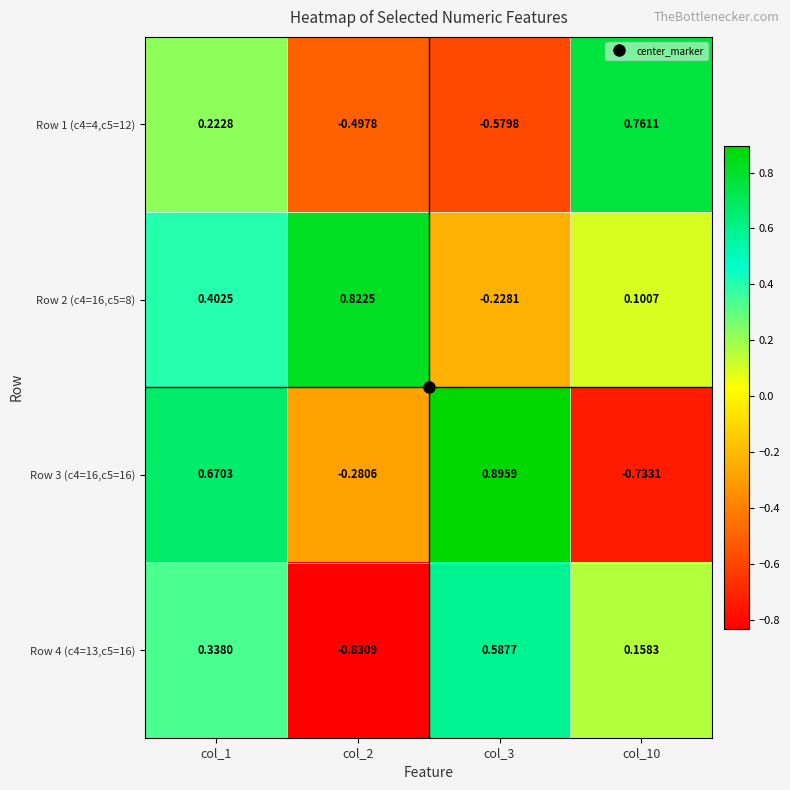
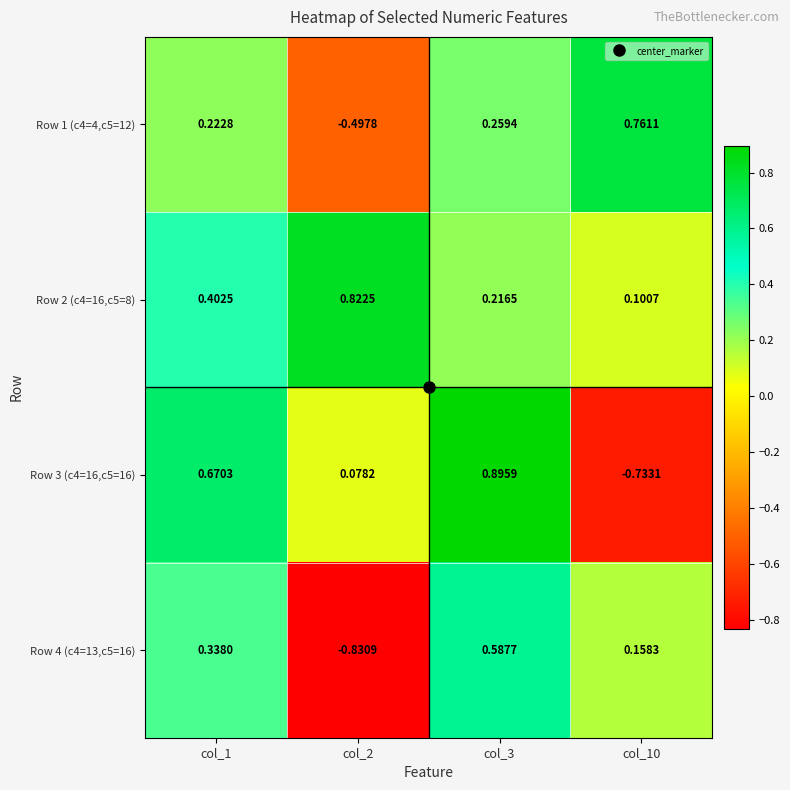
Row 1 (c4=4,c5=12), col_3: -0.5798 -> 0.2594
Row 2 (c4=16,c5=8), col_3: -0.2281 -> 0.2165
Row 3 (c4=16,c5=16), col_2: -0.2806 -> 0.0782
